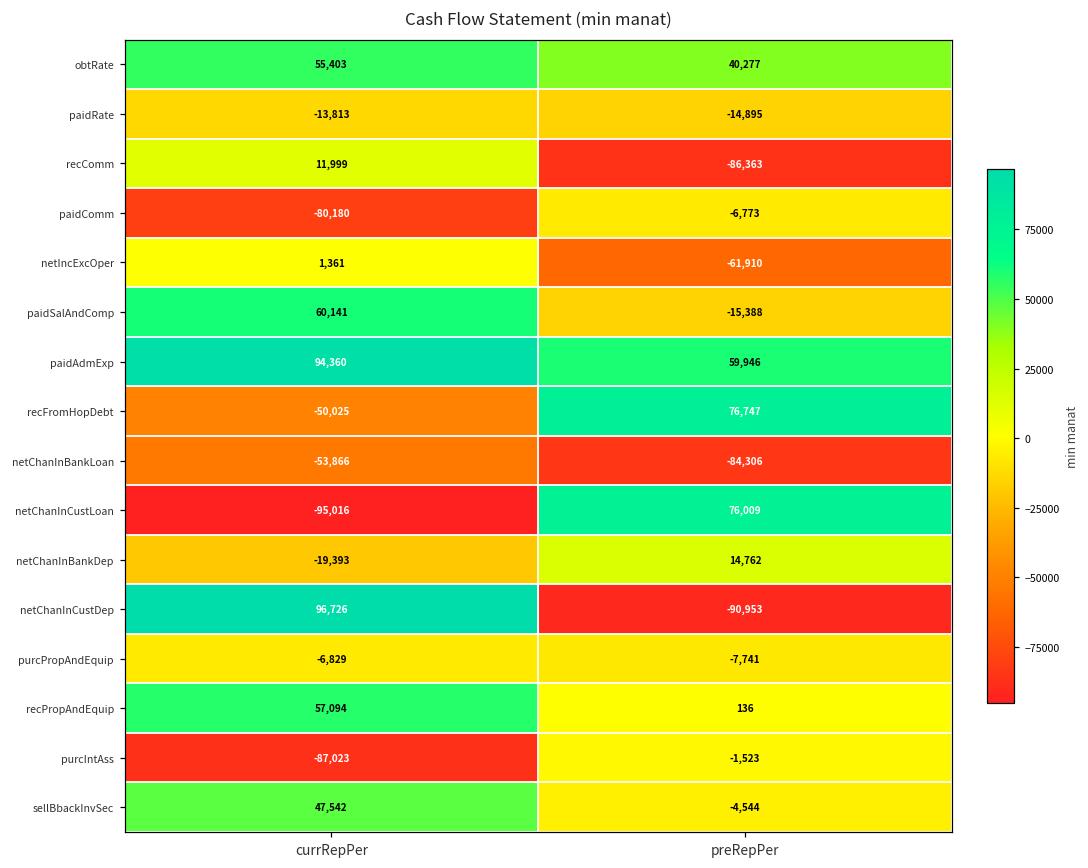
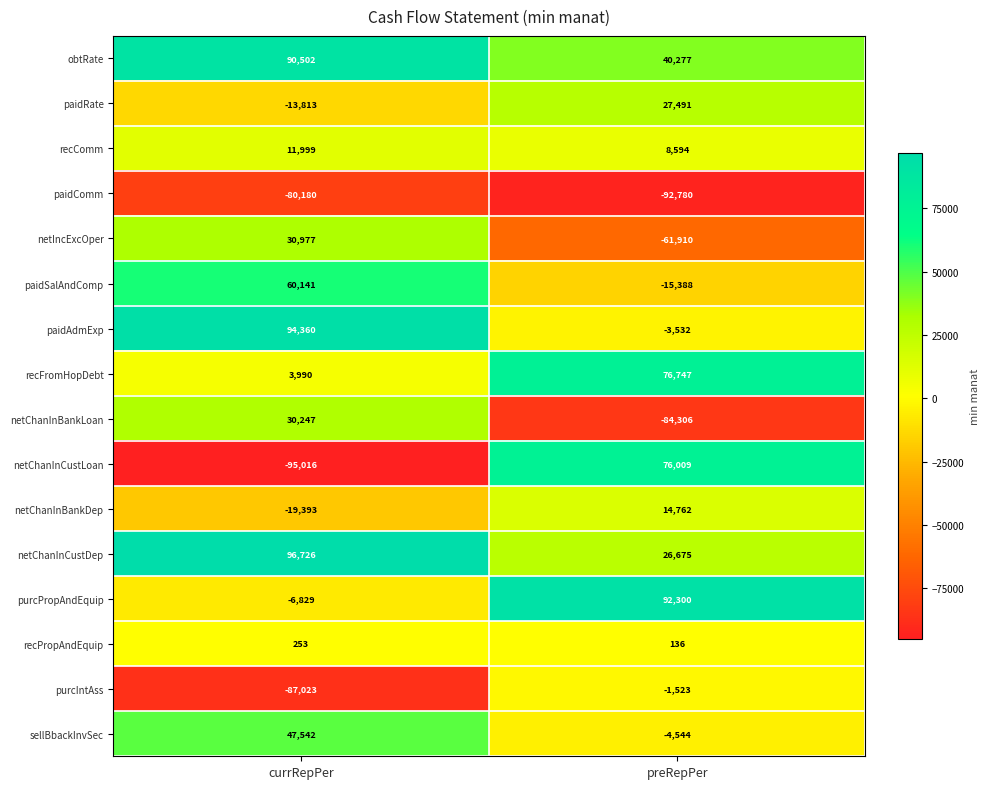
obtRate, currRepPer: 55,403 -> 90,502
paidRate, preRepPer: -14,895 -> 27,491
recComm, preRepPer: -86,363 -> 8,594
paidComm, preRepPer: -6,773 -> -92,780
netIncExcOper, currRepPer: 1,361 -> 30,977
paidAdmExp, preRepPer: 59,946 -> -3,532
recFromHopDebt, currRepPer: -50,025 -> 3,990
netChanInBankLoan, currRepPer: -53,866 -> 30,247
netChanInCustDep, preRepPer: -90,953 -> 26,675
purcPropAndEquip, preRepPer: -7,741 -> 92,300
recPropAndEquip, currRepPer: 57,094 -> 253
